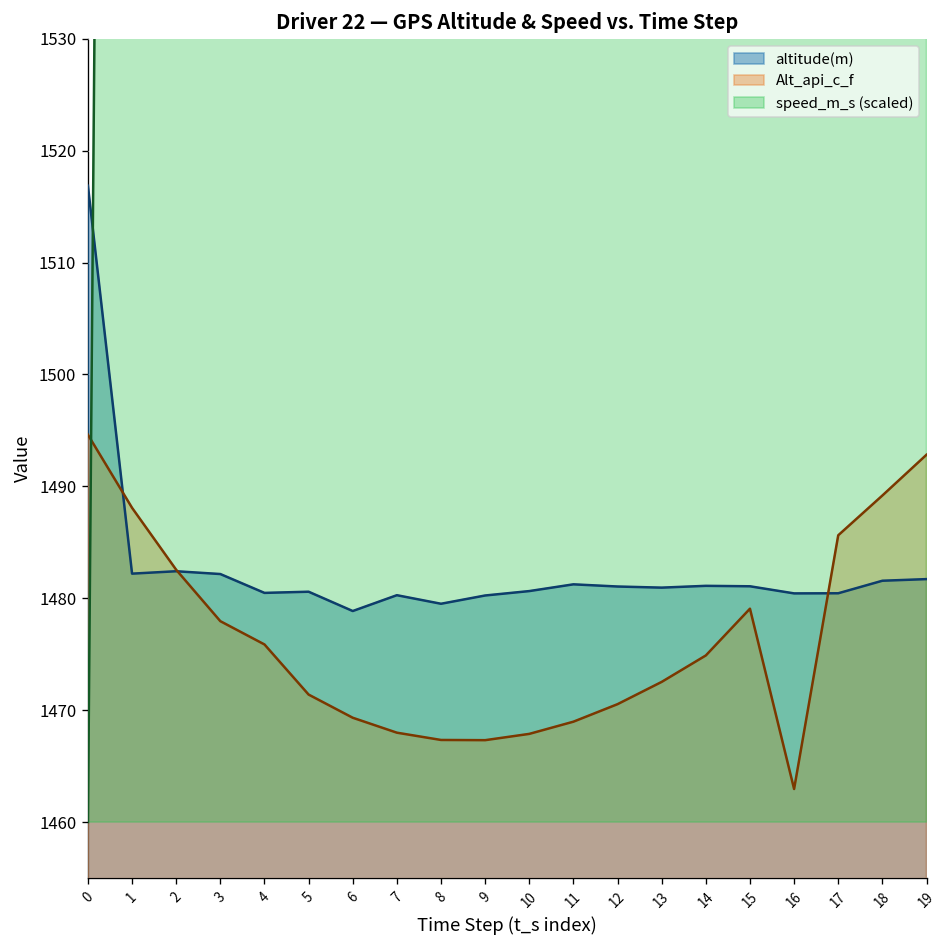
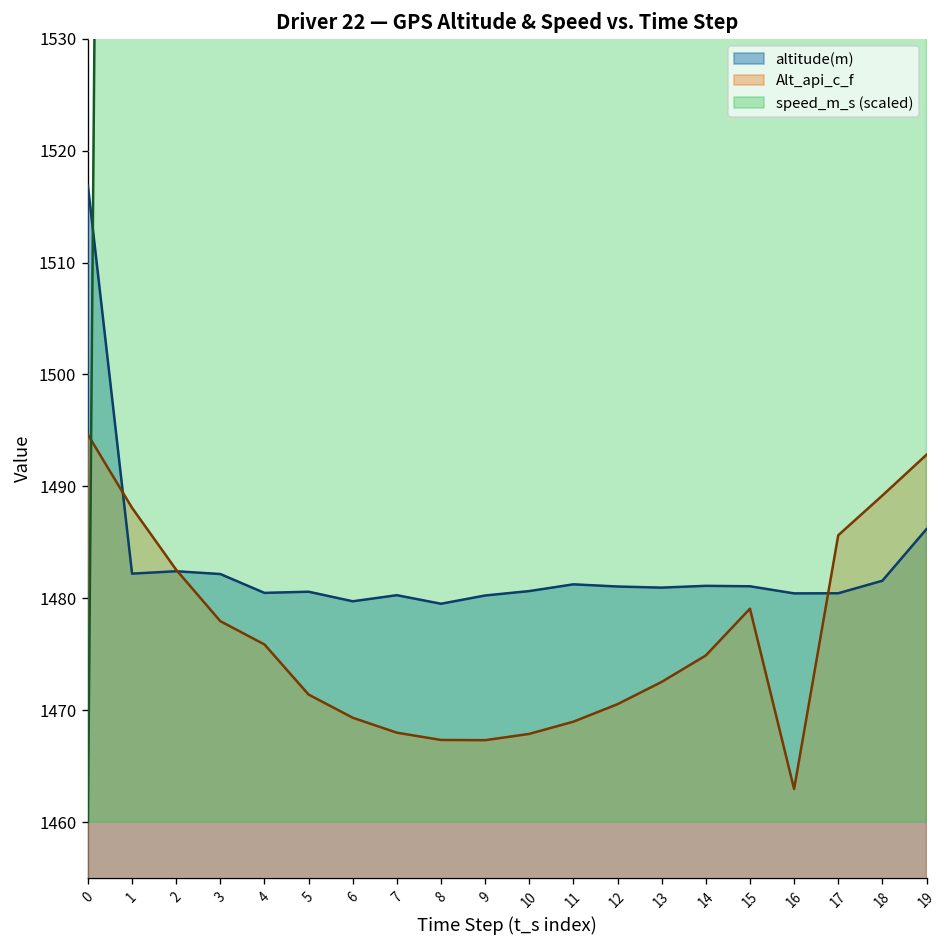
altitude(m), 6: 1479 -> 1480
altitude(m), 19: 1482 -> 1486
